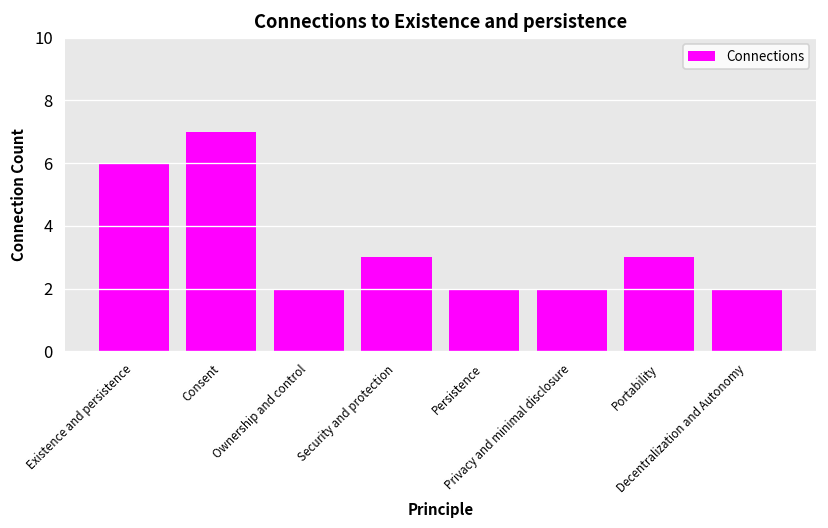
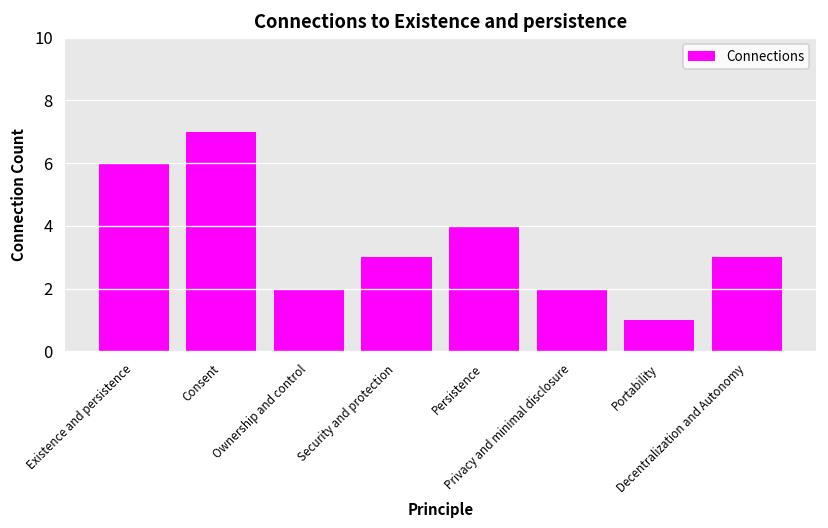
Persistence: 2 -> 4
Portability: 3 -> 1
Decentralization and Autonomy: 2 -> 3
